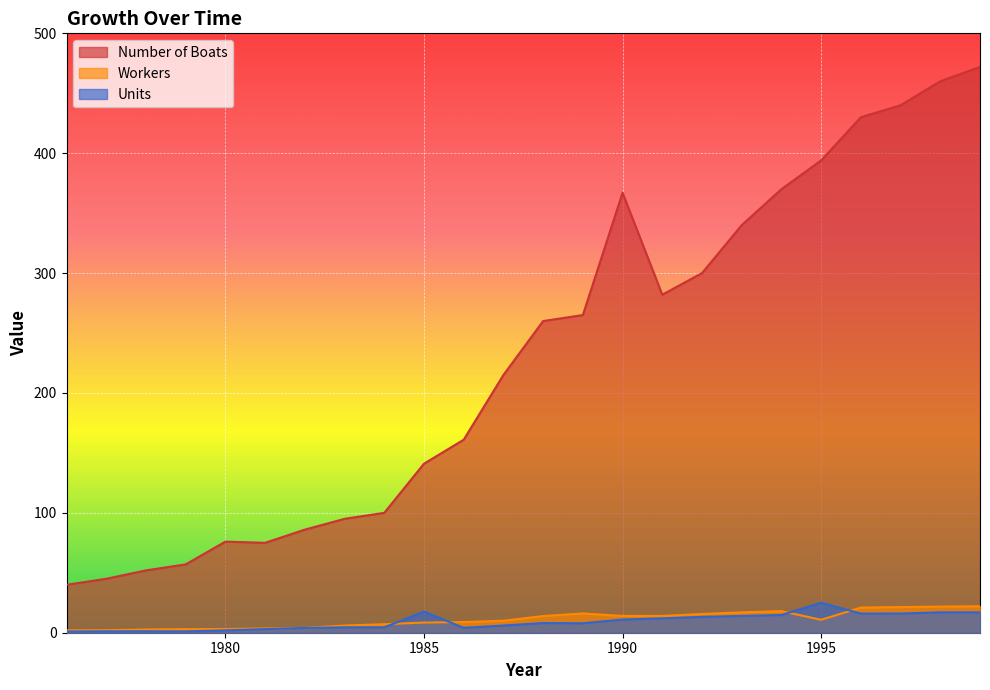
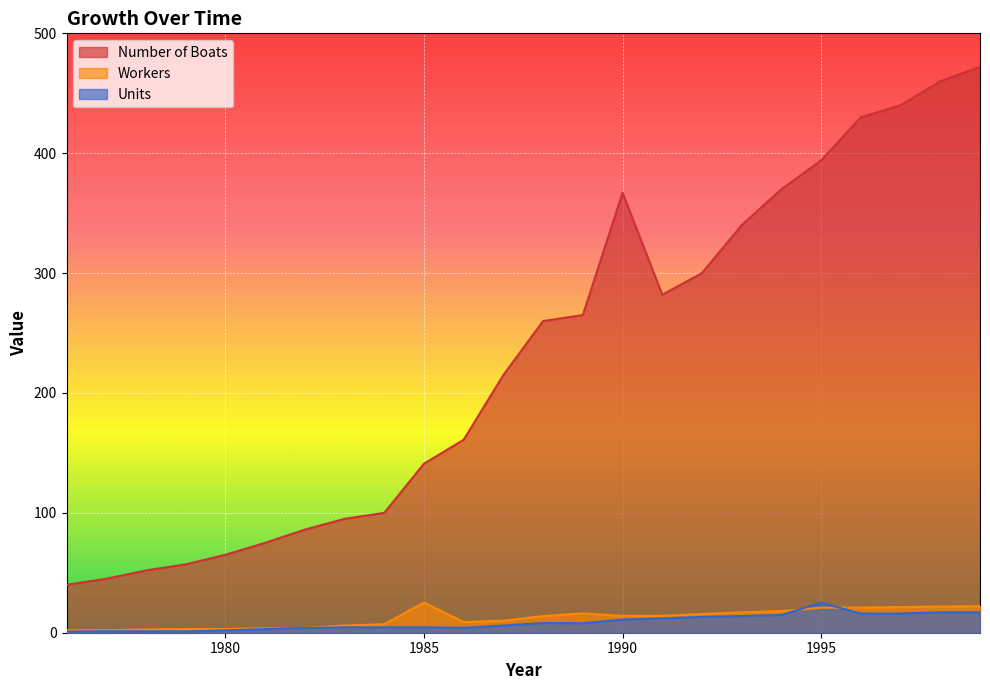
Number of Boats, 1980: 76 -> 65
Workers, 1985: 9 -> 25
Units, 1985: 18 -> 5
Workers, 1995: 11 -> 21
